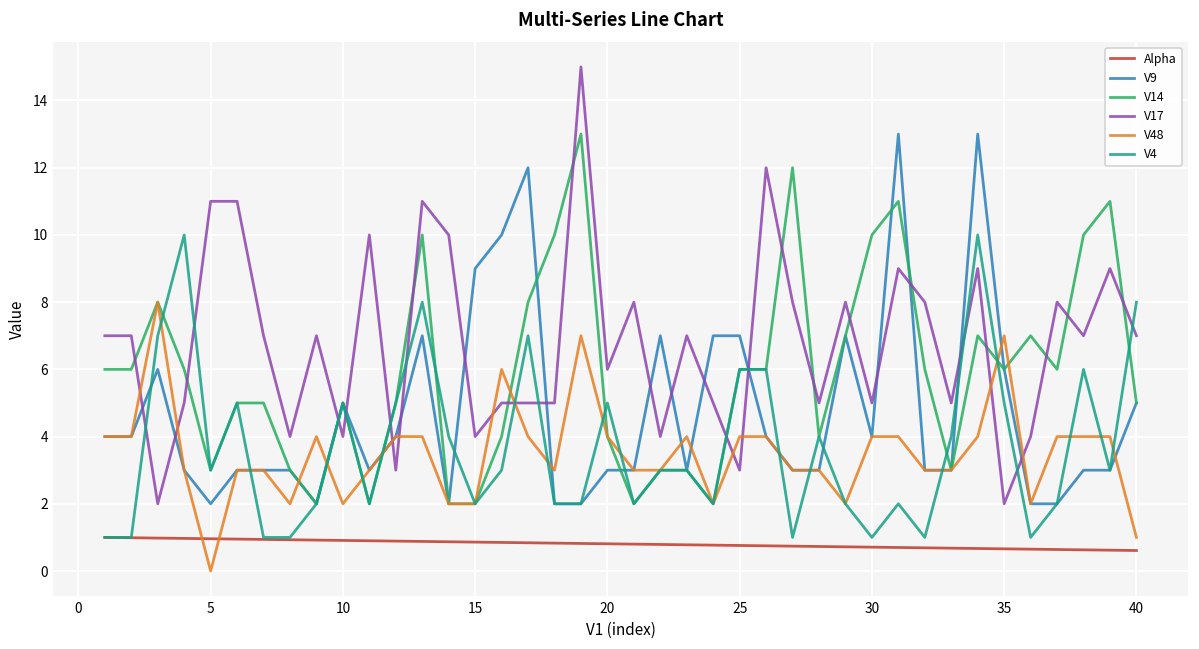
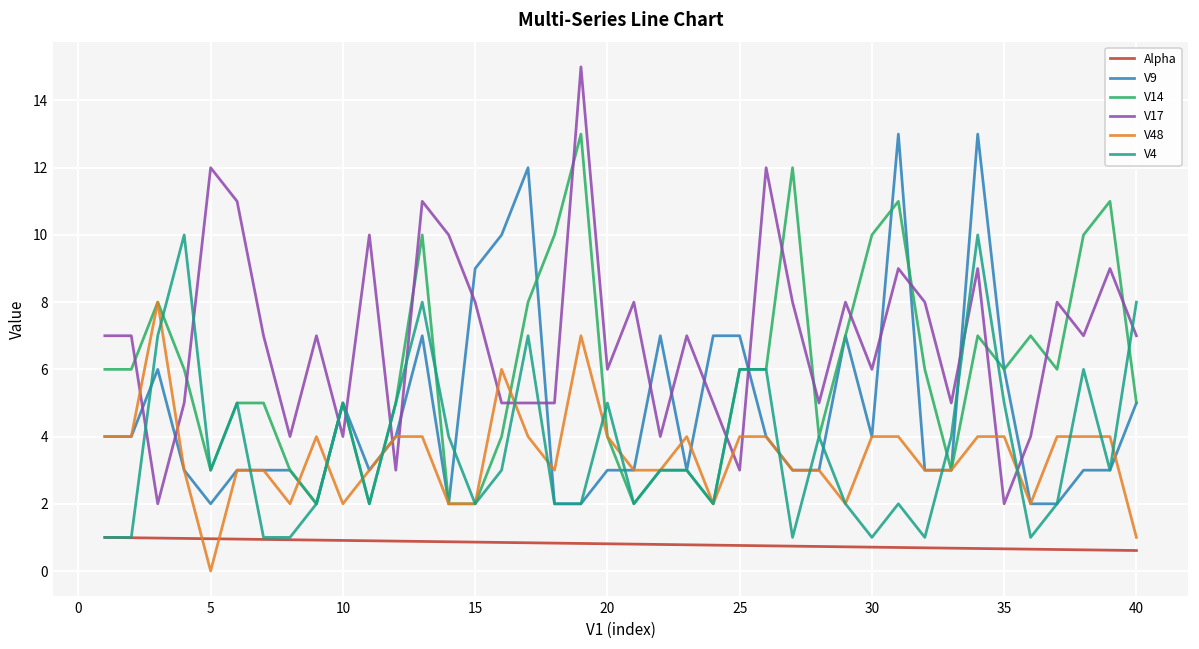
V17, 5: 11 -> 12
V17, 15: 4 -> 8
V17, 30: 5 -> 6
V48, 35: 7 -> 4
